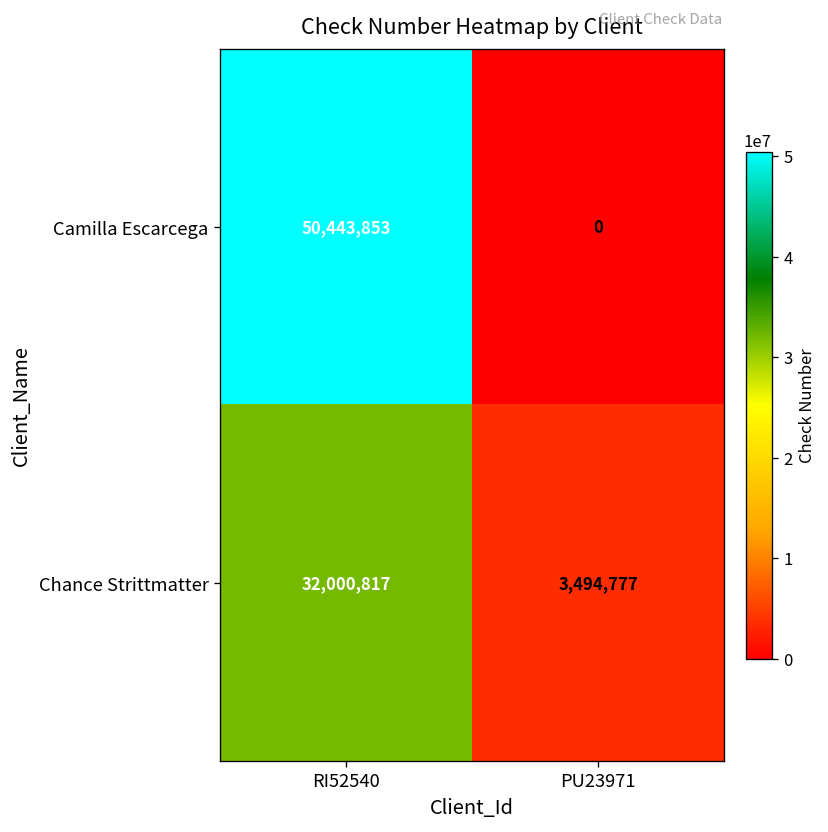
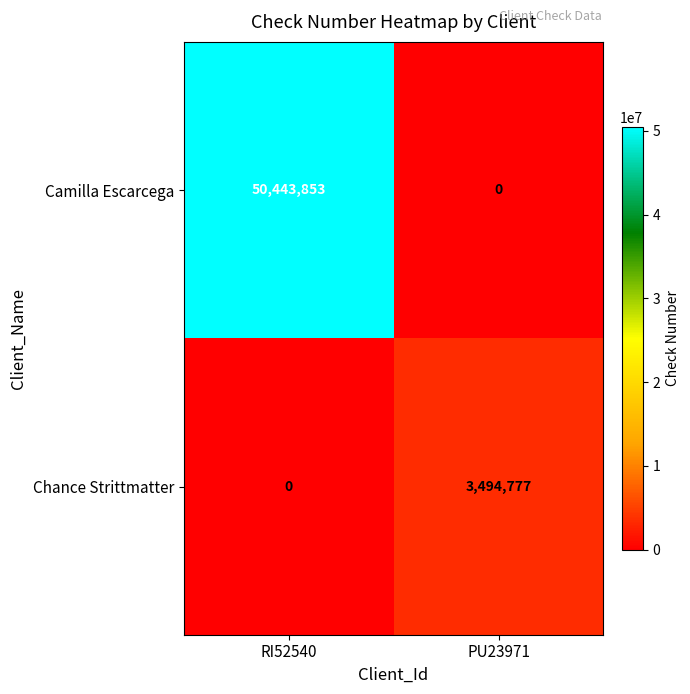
Chance Strittmatter, RI52540: 32,000,817 -> 0
